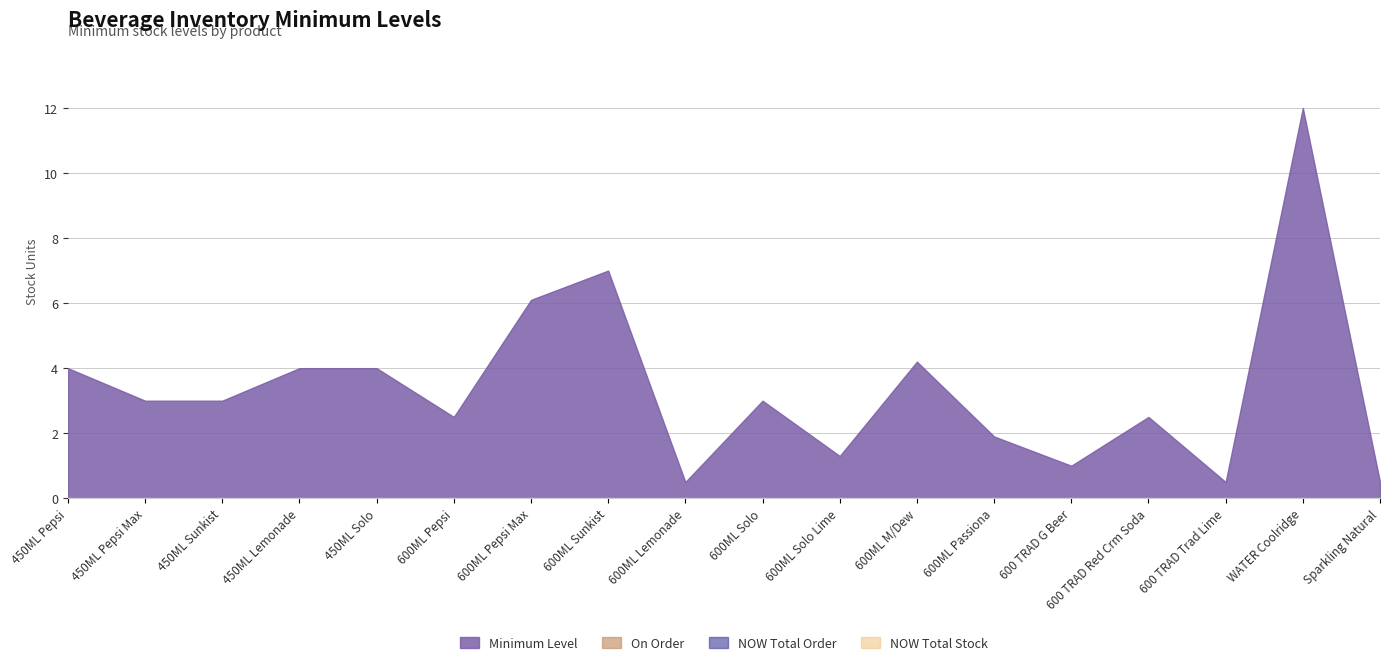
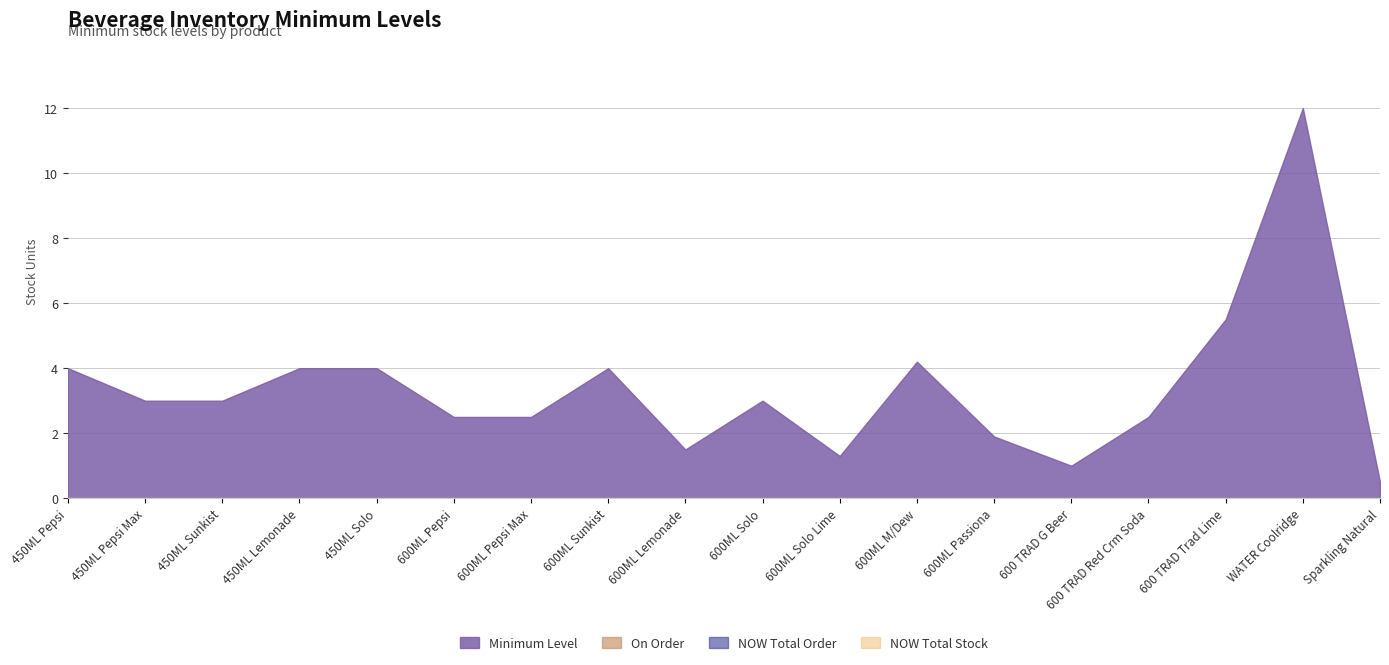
Minimum Level, 600ML Pepsi Max: 6.1 -> 2.5
Minimum Level, 600ML Sunkist: 7 -> 4
Minimum Level, 600ML Lemonade: 0.5 -> 1.5
Minimum Level, 600 TRAD Trad Lime: 0.5 -> 5.5
